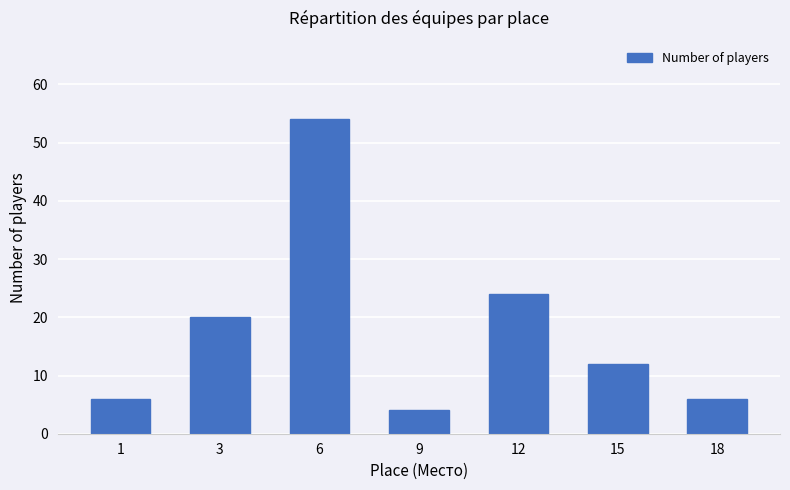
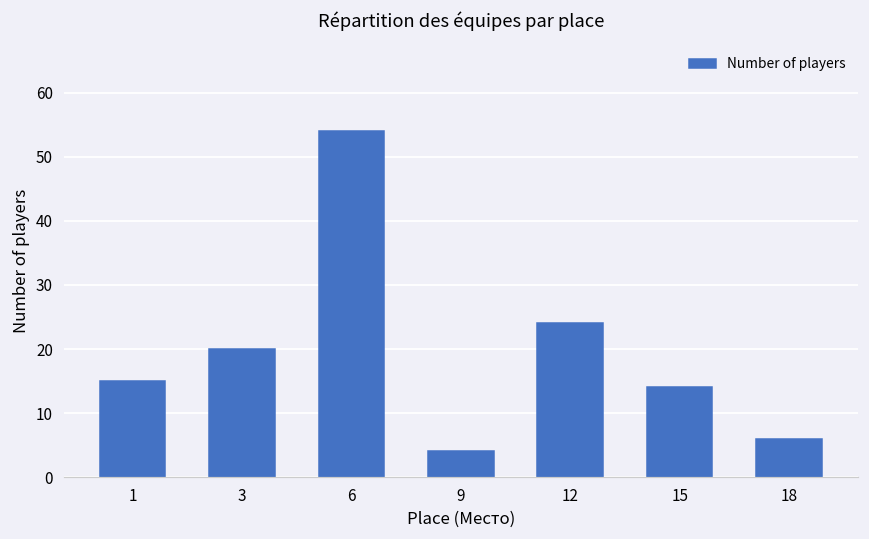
1: 6 -> 15
15: 12 -> 14
